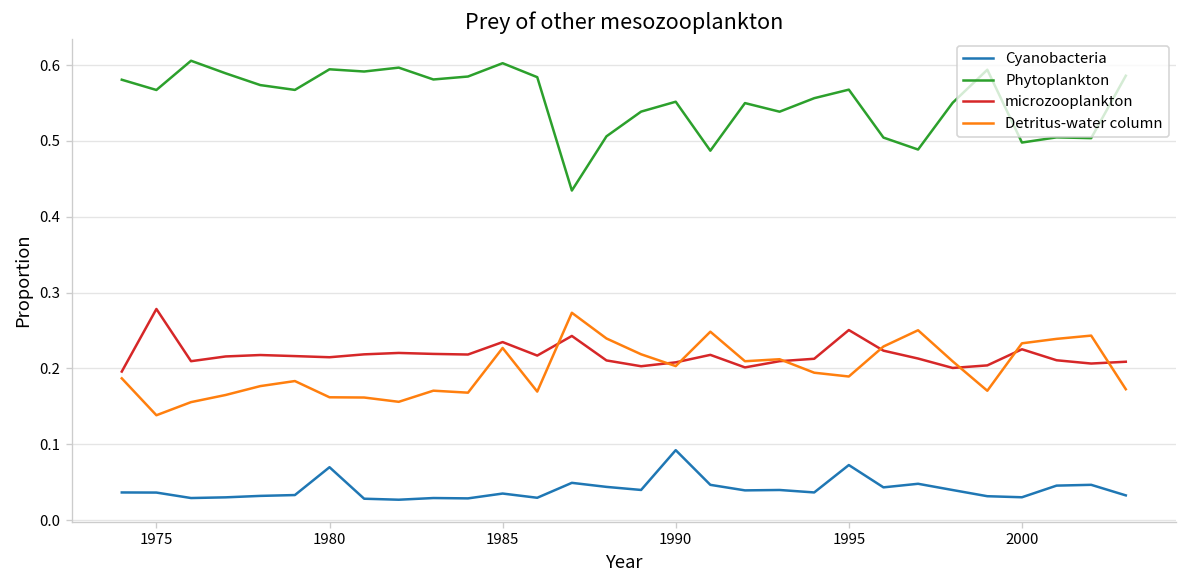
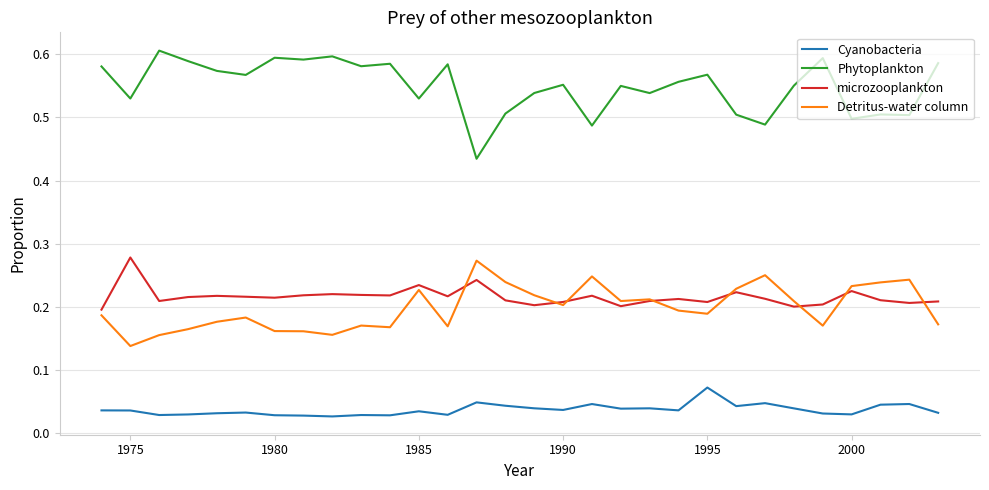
Phytoplankton, 1975: 0.57 -> 0.53
Cyanobacteria, 1980: 0.07 -> 0.03
Phytoplankton, 1985: 0.60 -> 0.53
Cyanobacteria, 1990: 0.09 -> 0.04
microzooplankton, 1995: 0.25 -> 0.21
